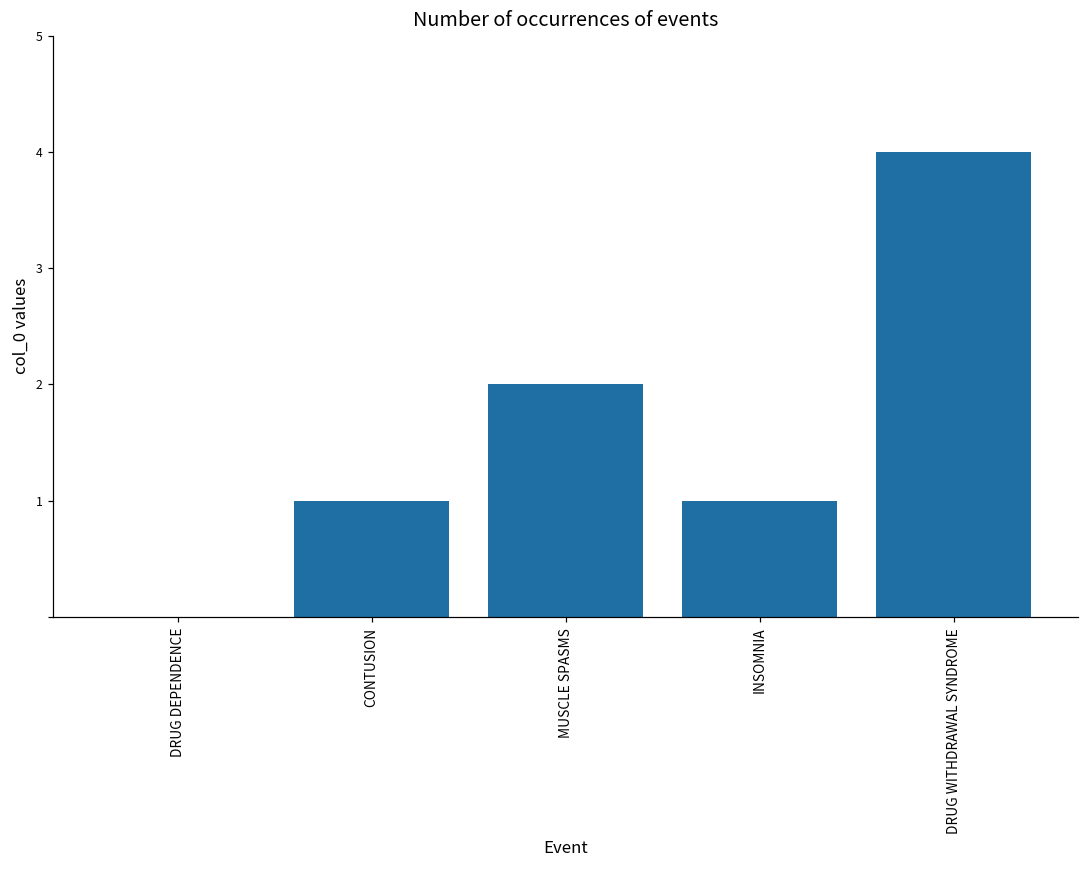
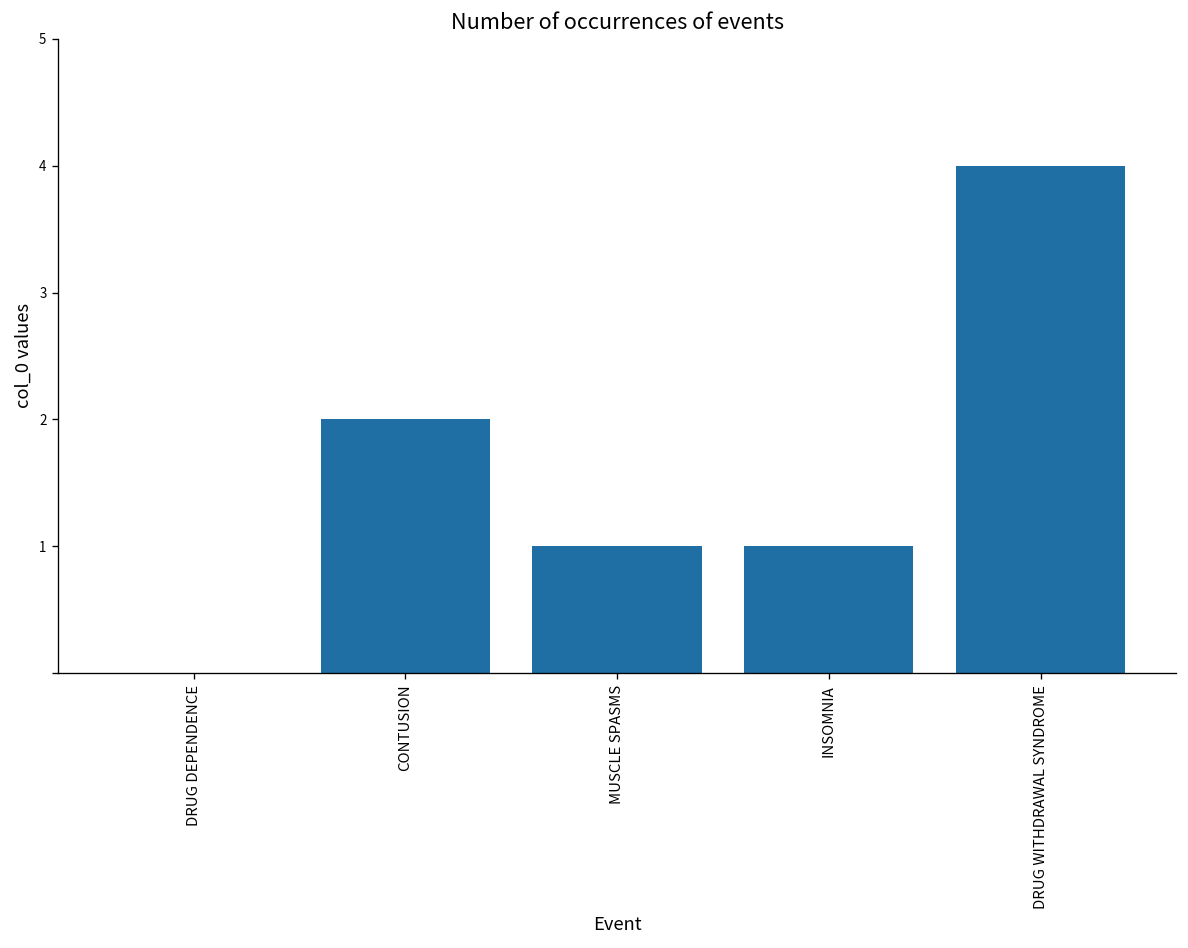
CONTUSION: 1 -> 2
MUSCLE SPASMS: 2 -> 1
